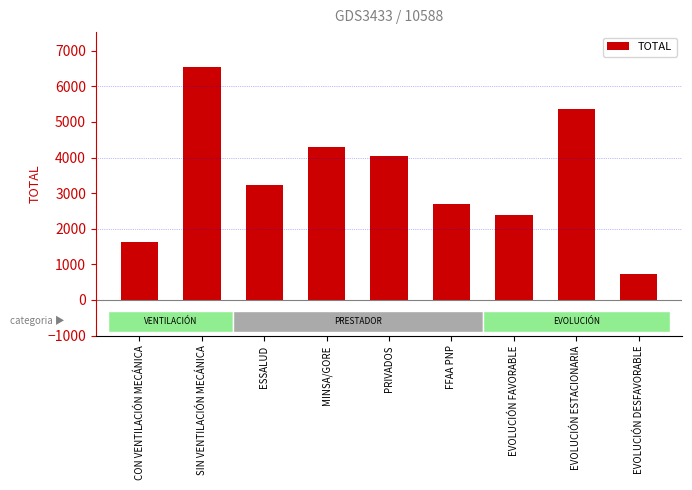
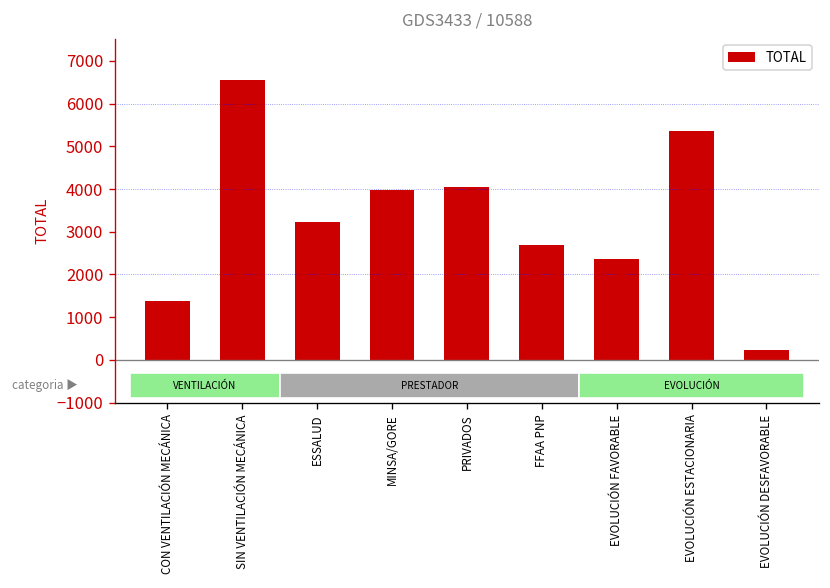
CON VENTILACIÓN MECÁNICA: 1600 -> 1400
MINSA/GORE: 4300 -> 4000
EVOLUCIÓN DESFAVORABLE: 700 -> 200
